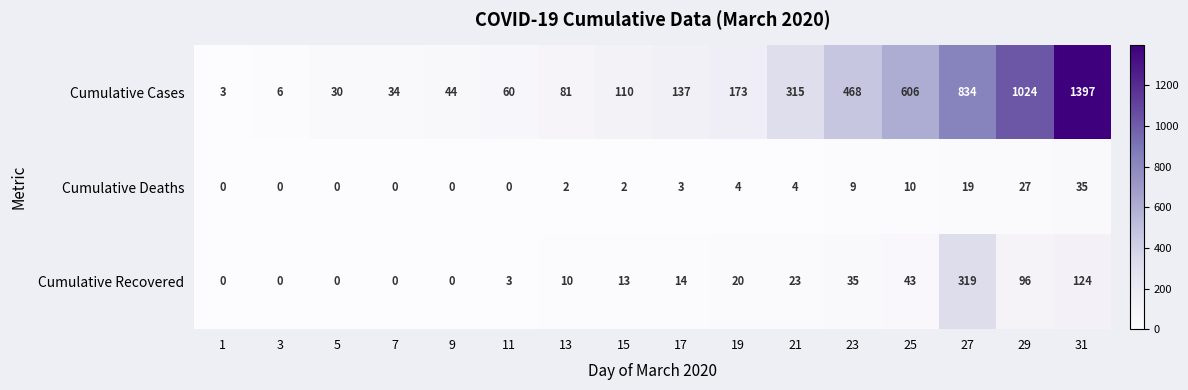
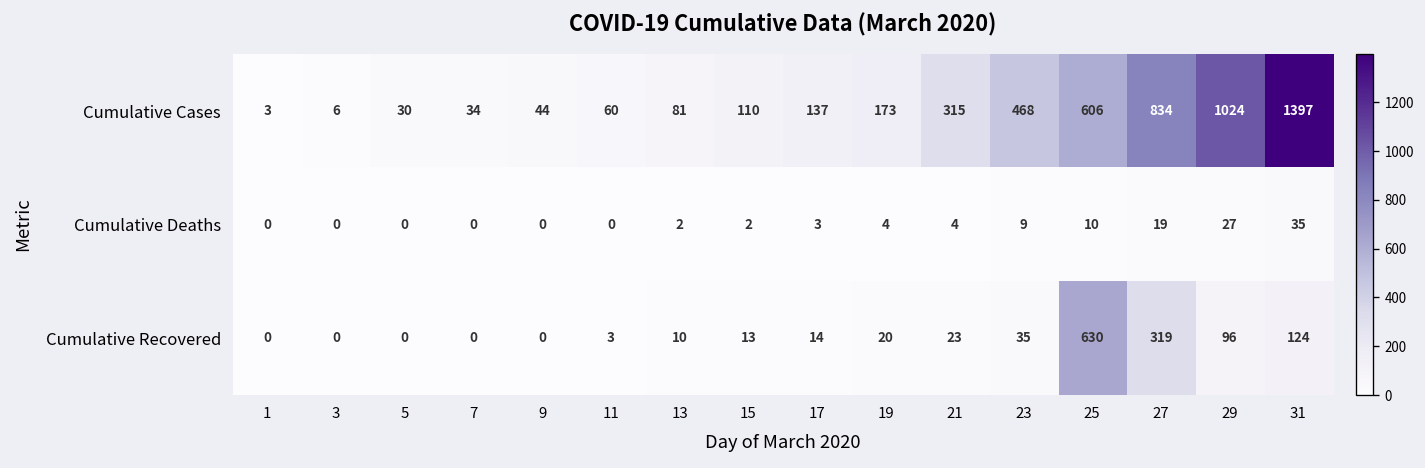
Cumulative Recovered, 25: 43 -> 630
